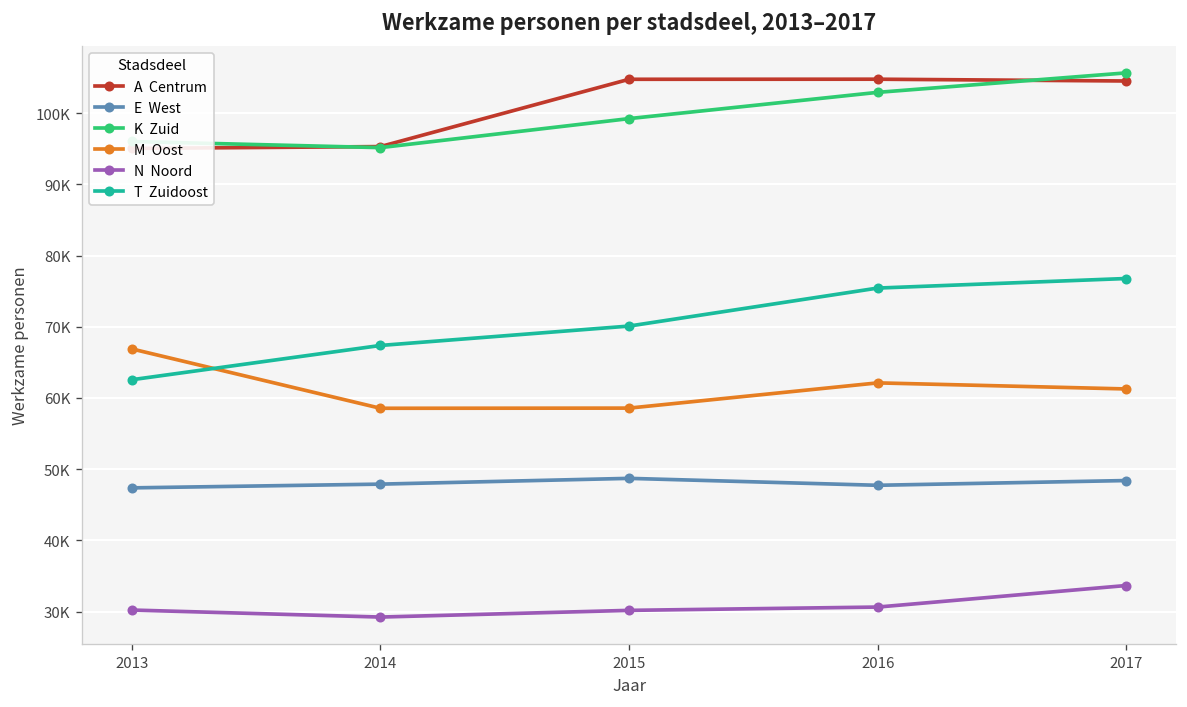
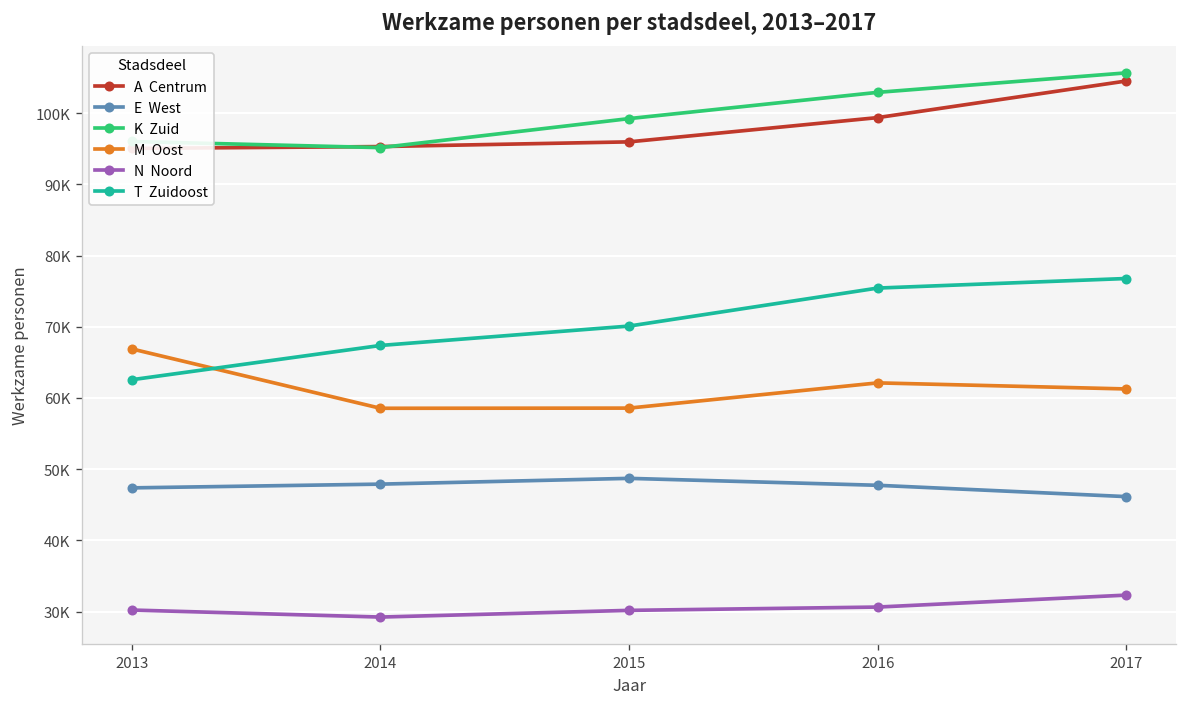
A Centrum, 2015: 105000 -> 96000
A Centrum, 2016: 105000 -> 99000
E West, 2017: 48000 -> 46000
N Noord, 2017: 34000 -> 32000
